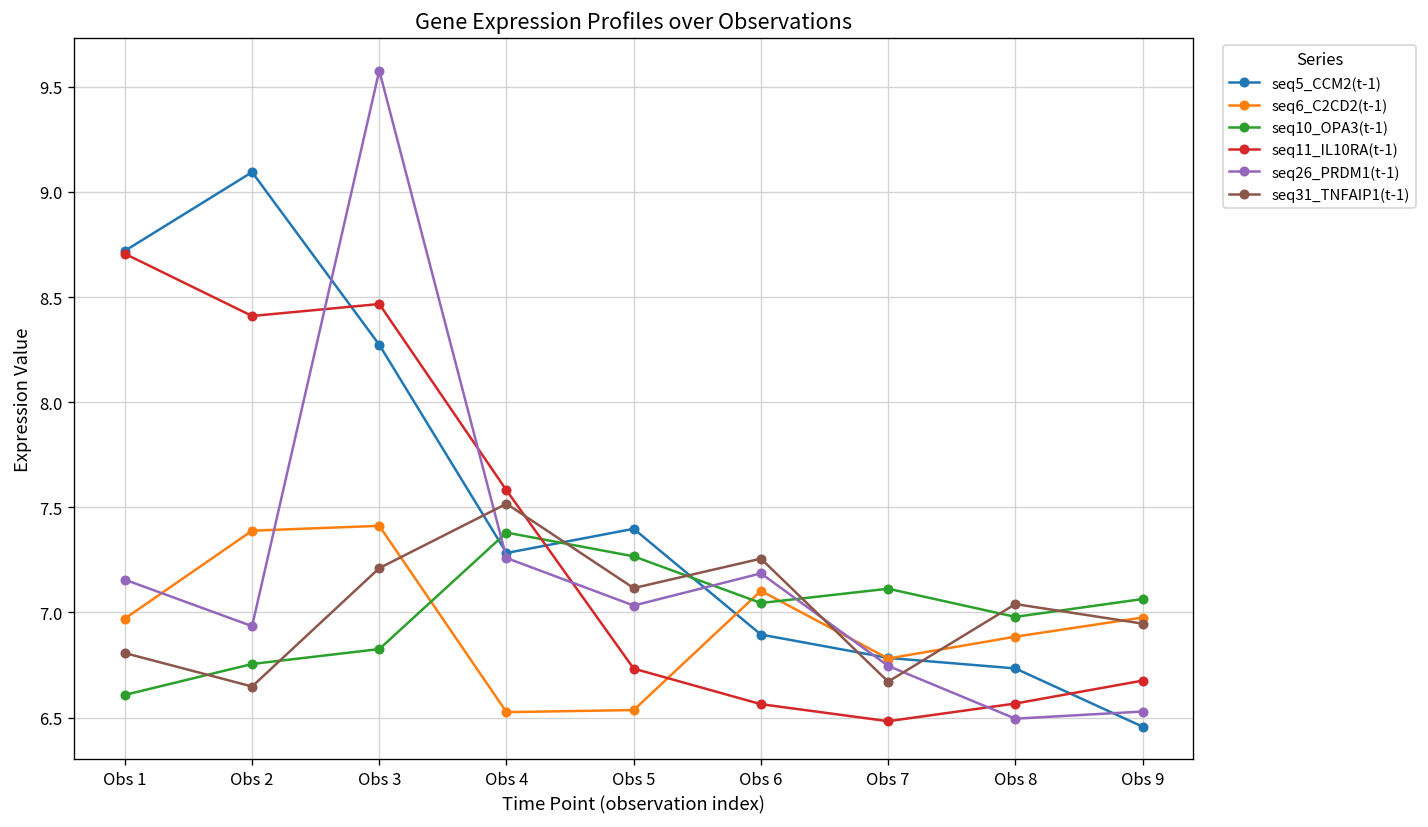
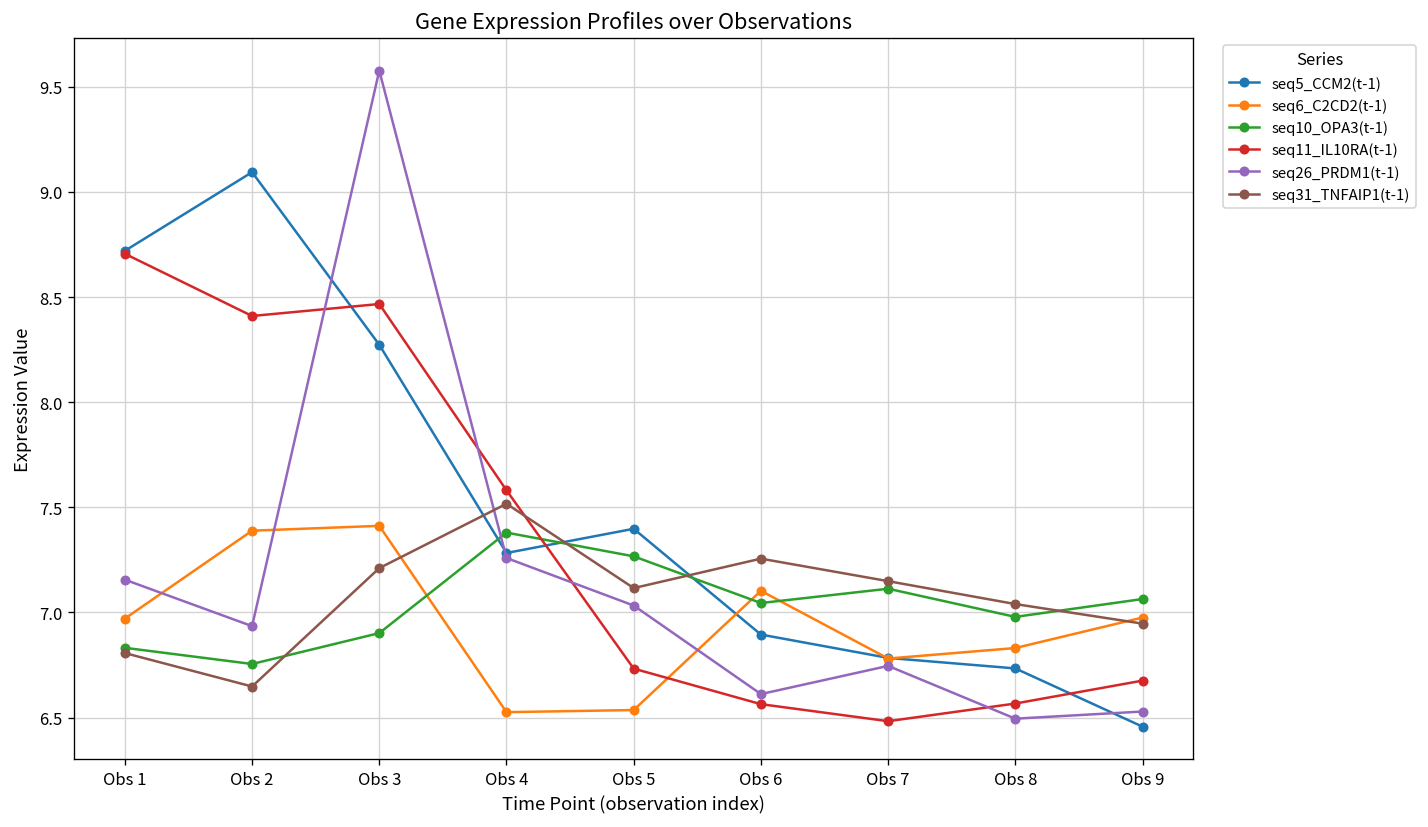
seq10_OPA3(t-1), Obs 1: 6.61 -> 6.83
seq10_OPA3(t-1), Obs 3: 6.83 -> 6.90
seq26_PRDM1(t-1), Obs 6: 7.19 -> 6.61
seq31_TNFAIP1(t-1), Obs 7: 6.67 -> 7.15
seq6_C2CD2(t-1), Obs 8: 6.89 -> 6.83
